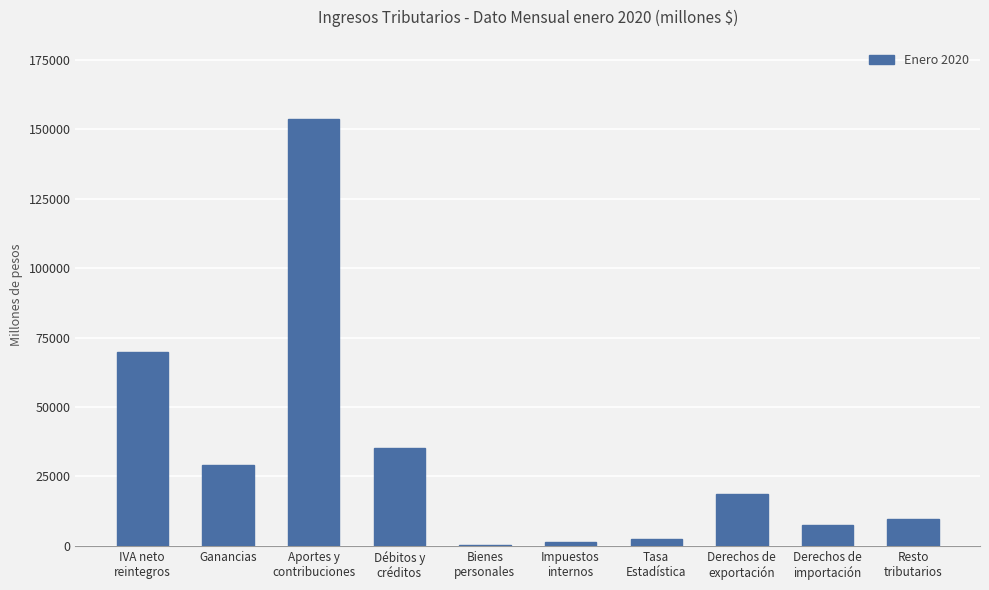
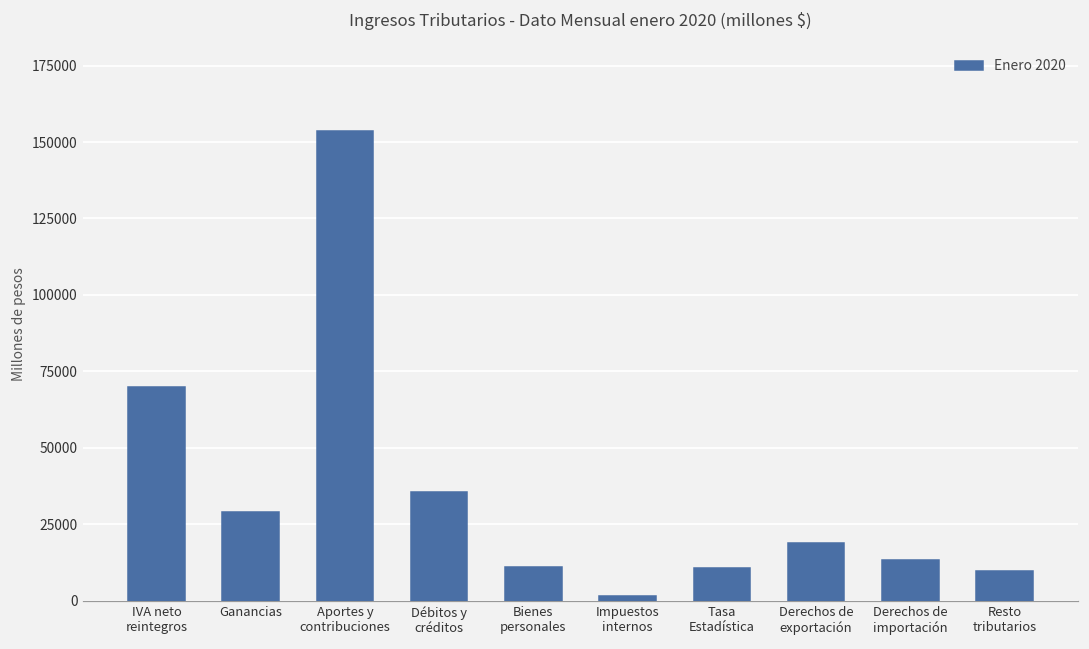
Bienes personales: 0 -> 11000
Tasa Estadística: 3000 -> 11000
Derechos de importación: 8000 -> 13000
